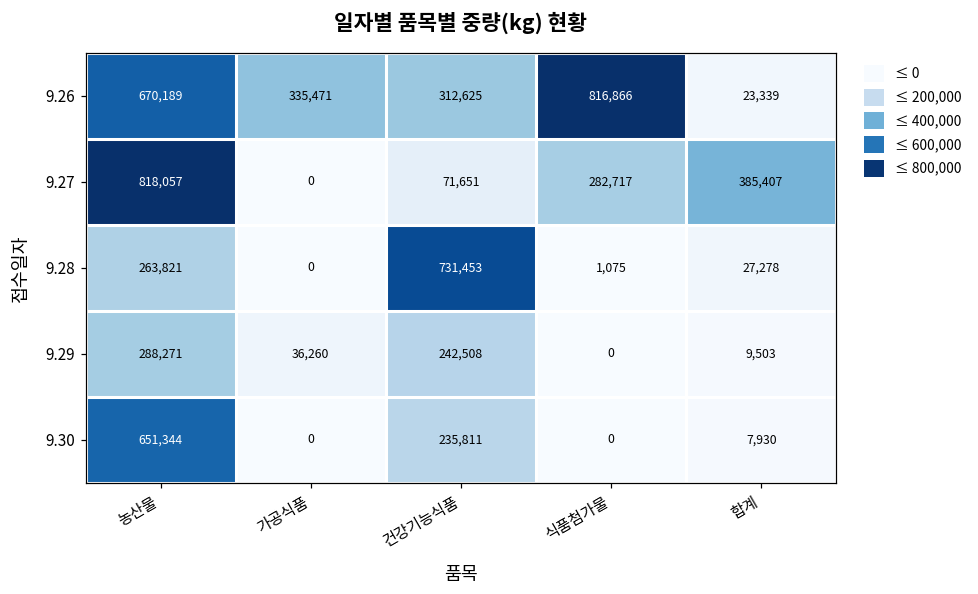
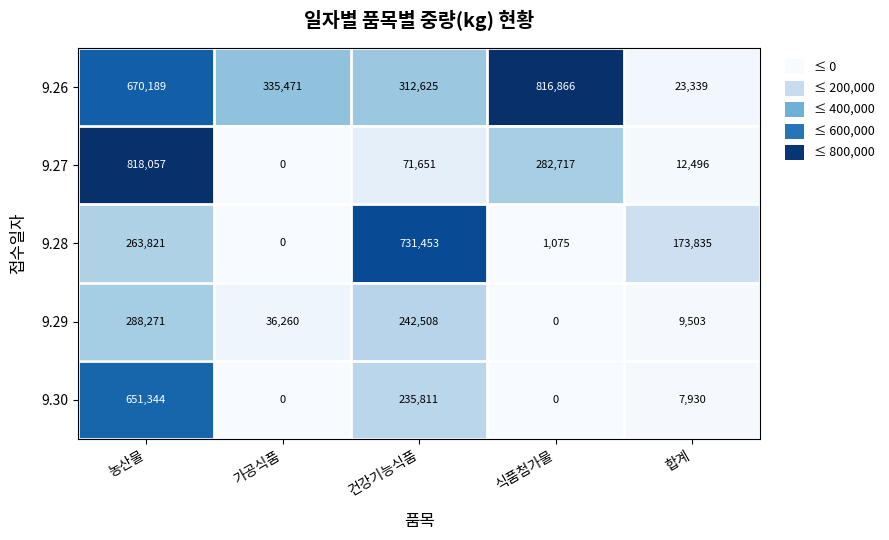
9.27, 합계: 385,407 -> 12,496
9.28, 합계: 27,278 -> 173,835
